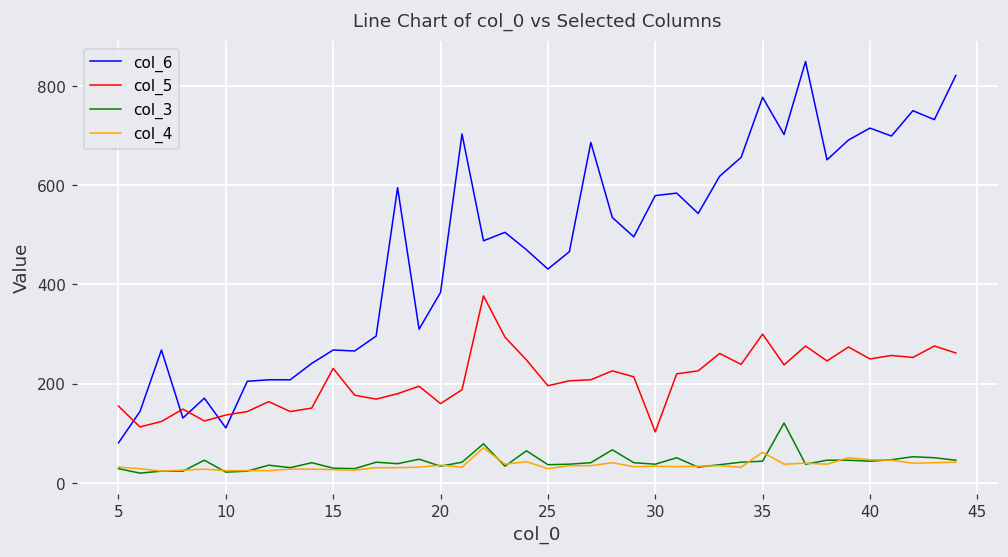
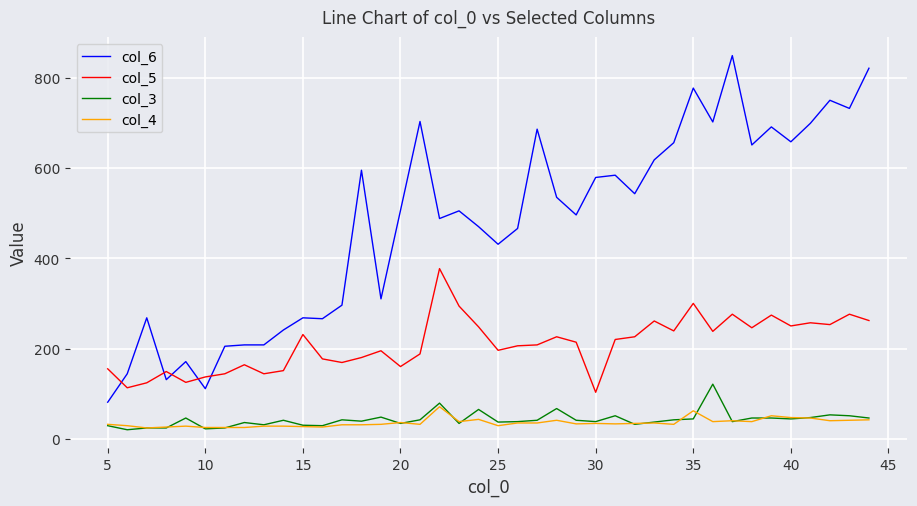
col_6, 20: 380 -> 510
col_6, 40: 720 -> 660
